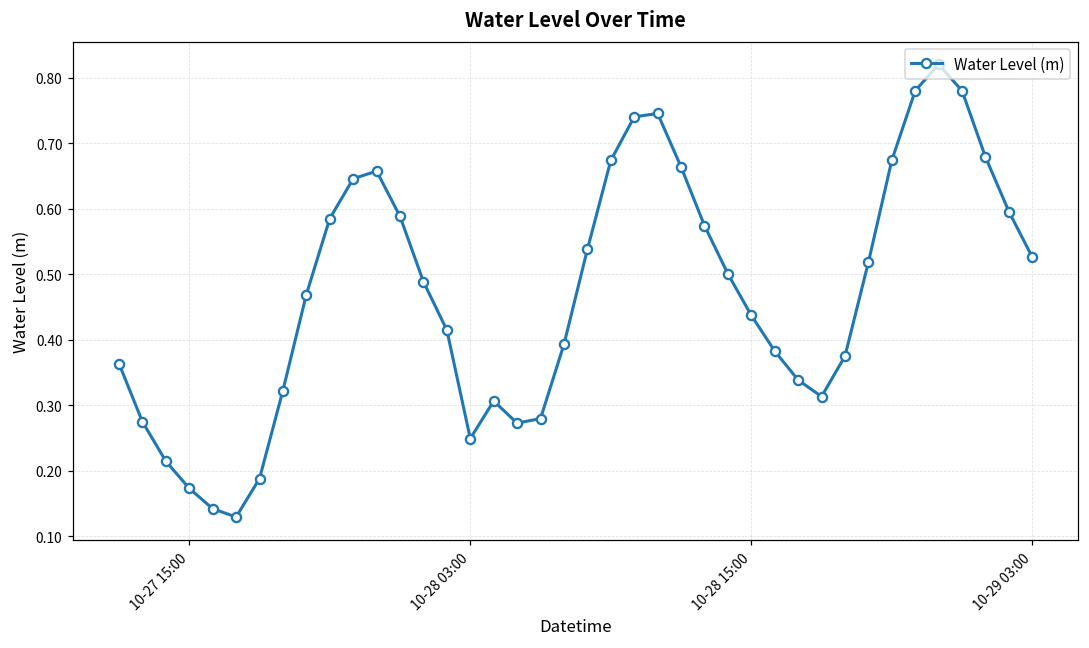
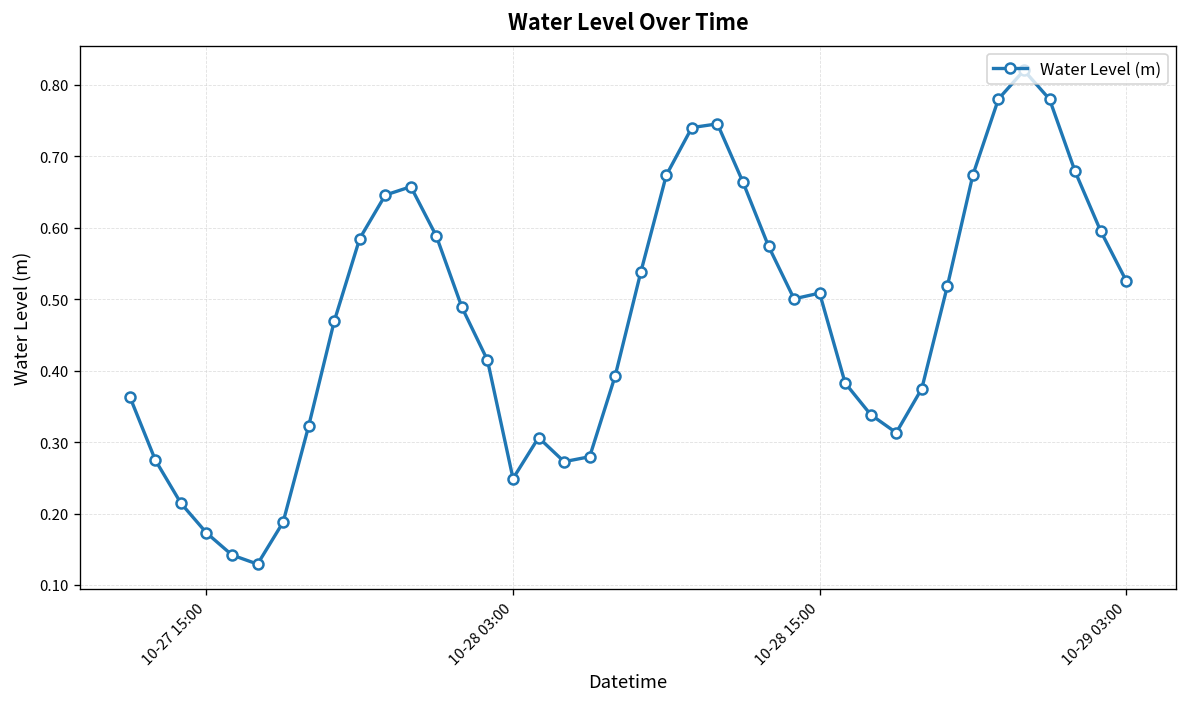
10-28 15:00: 0.44 -> 0.51
